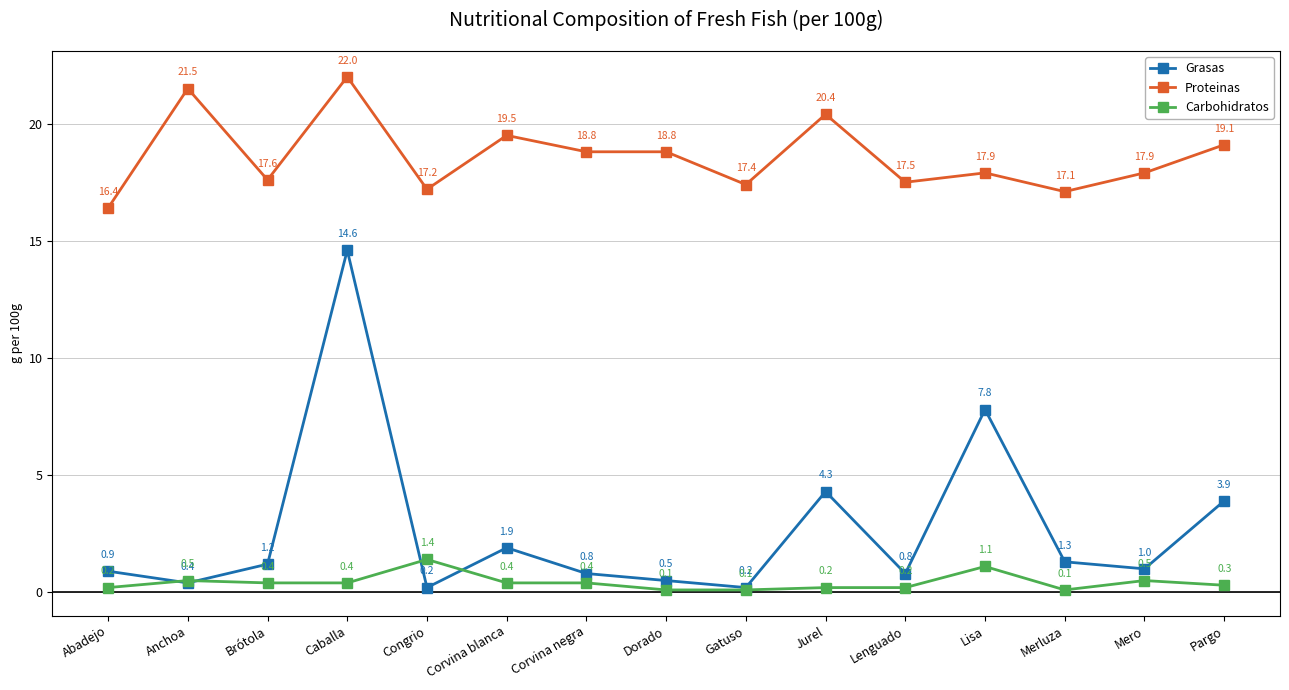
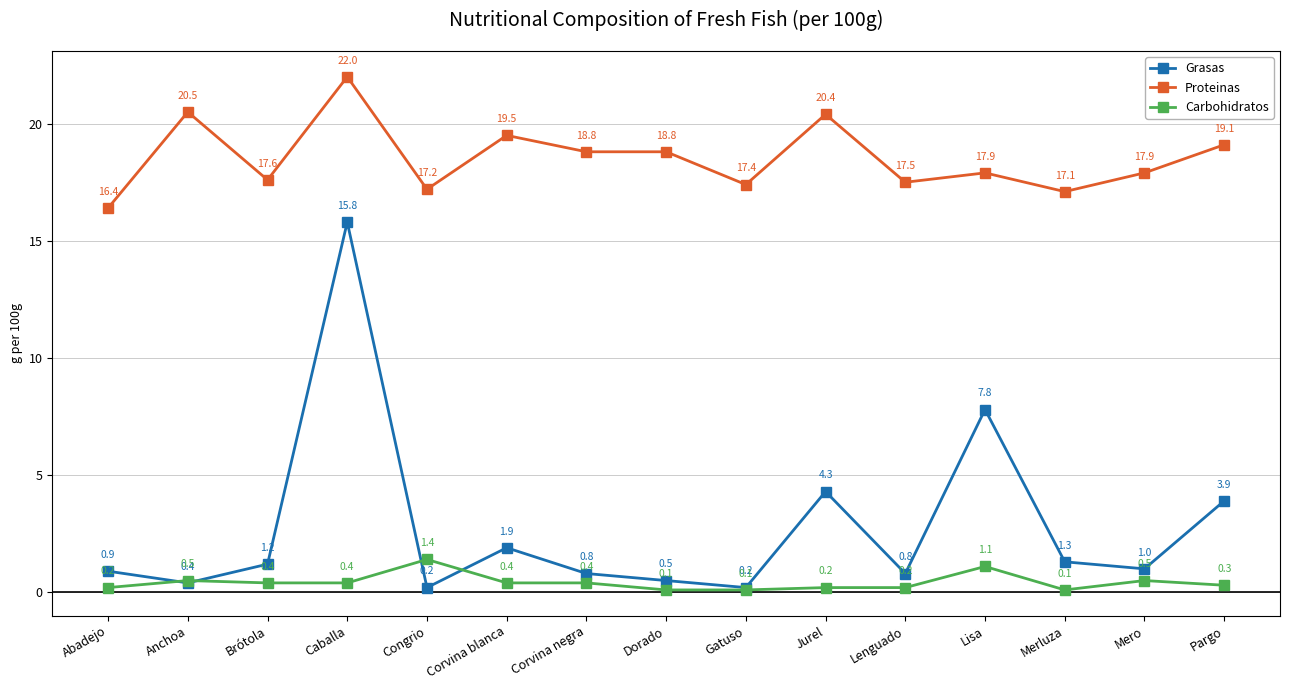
Proteinas, Anchoa: 21.5 -> 20.5
Grasas, Caballa: 14.6 -> 15.8
